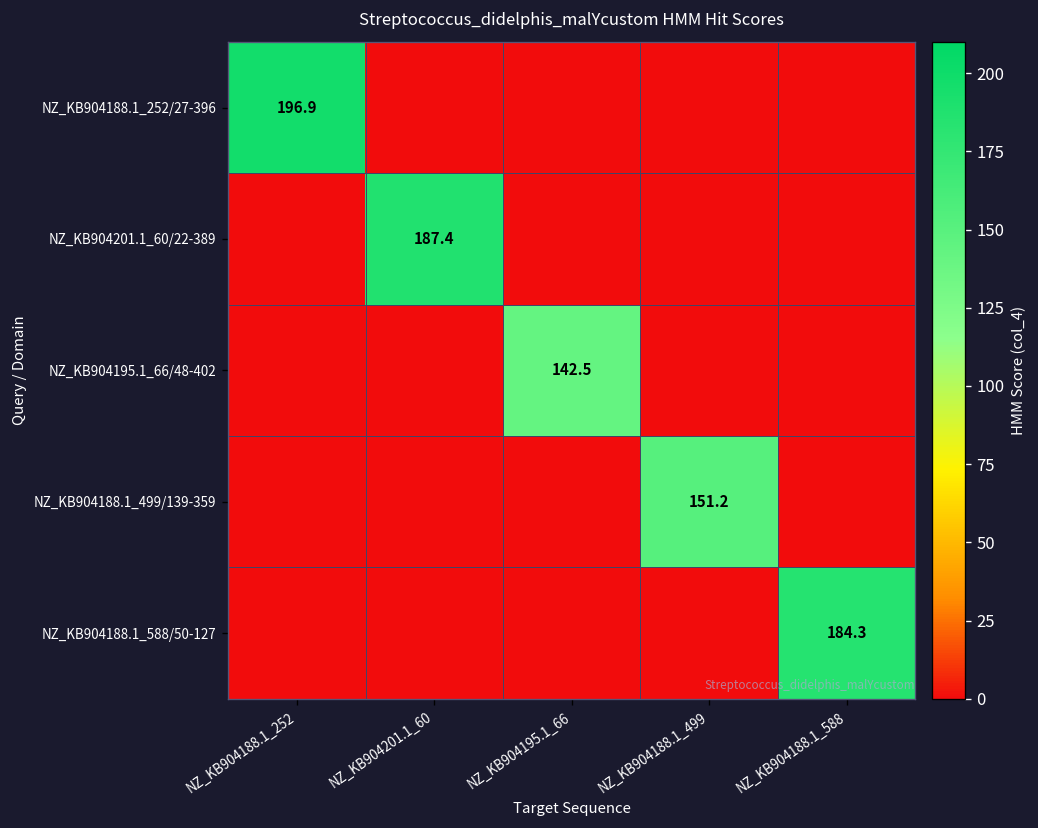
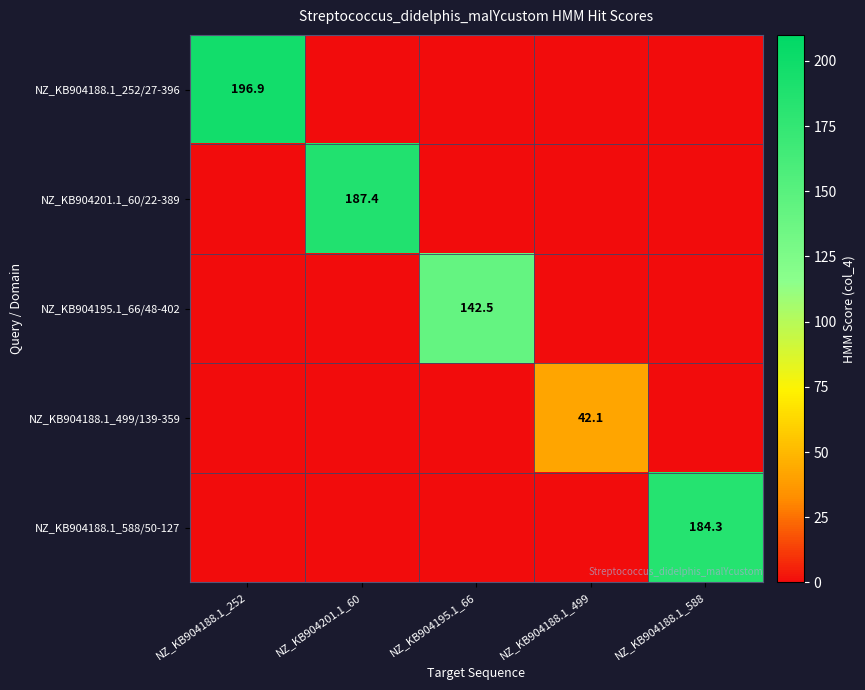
NZ_KB904188.1_499/139-359, NZ_KB904188.1_499: 151.2 -> 42.1
